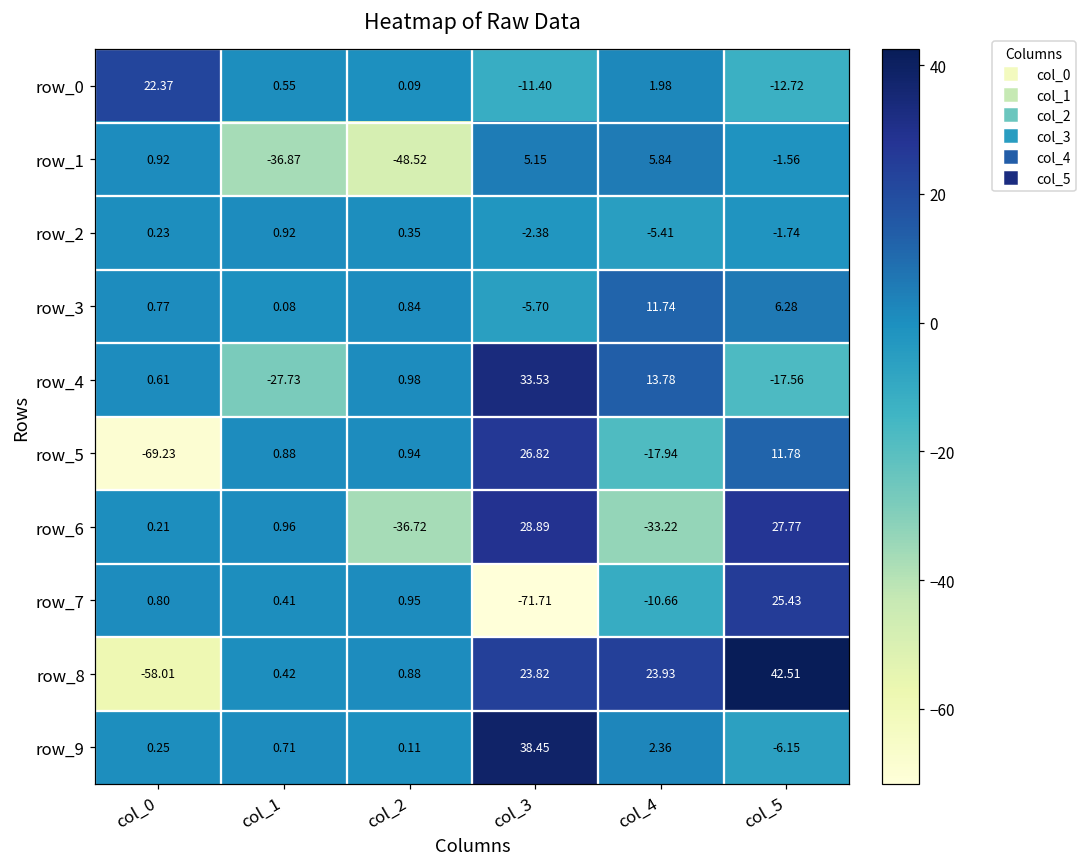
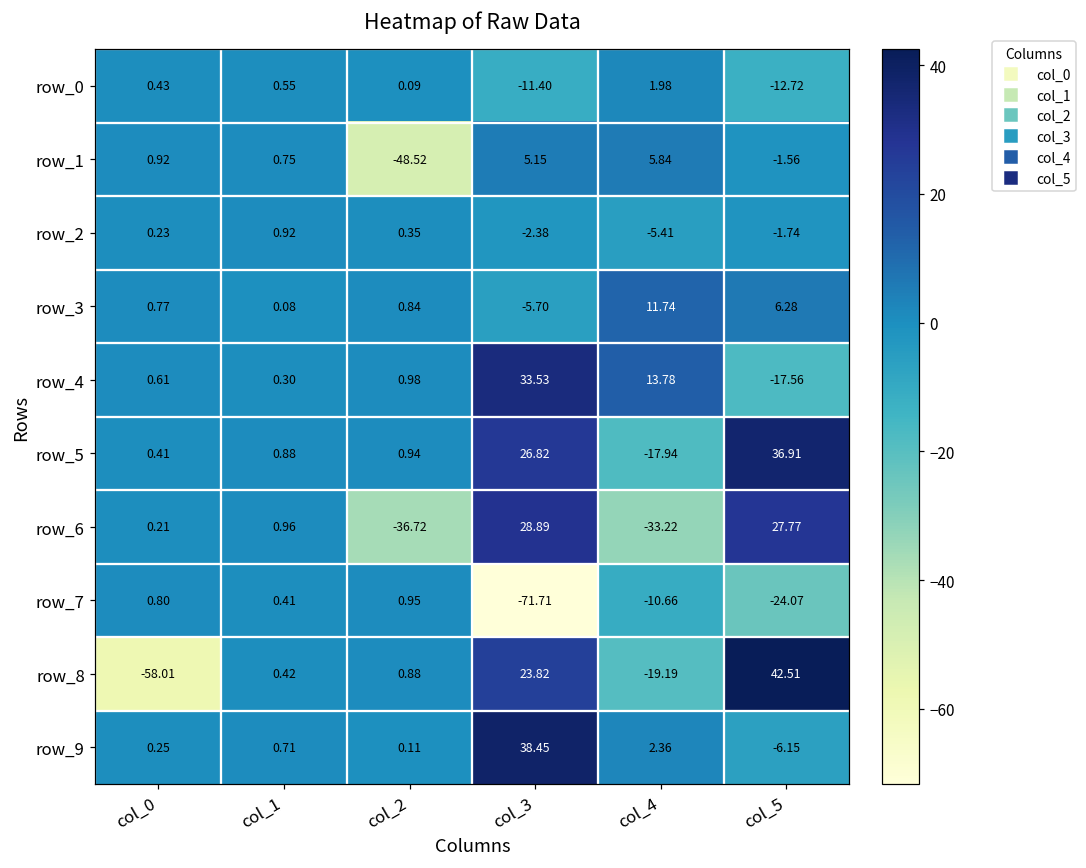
row_0, col_0: 22.37 -> 0.43
row_1, col_1: -36.87 -> 0.75
row_4, col_1: -27.73 -> 0.30
row_5, col_0: -69.23 -> 0.41
row_5, col_5: 11.78 -> 36.91
row_7, col_5: 25.43 -> -24.07
row_8, col_4: 23.93 -> -19.19
